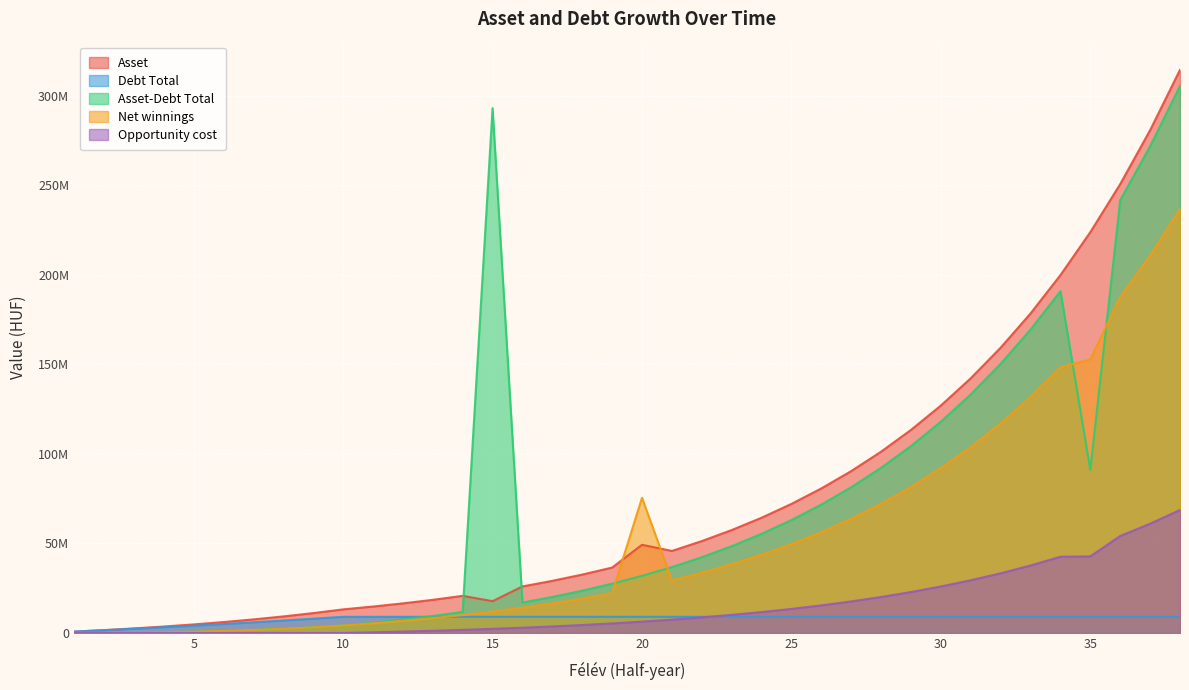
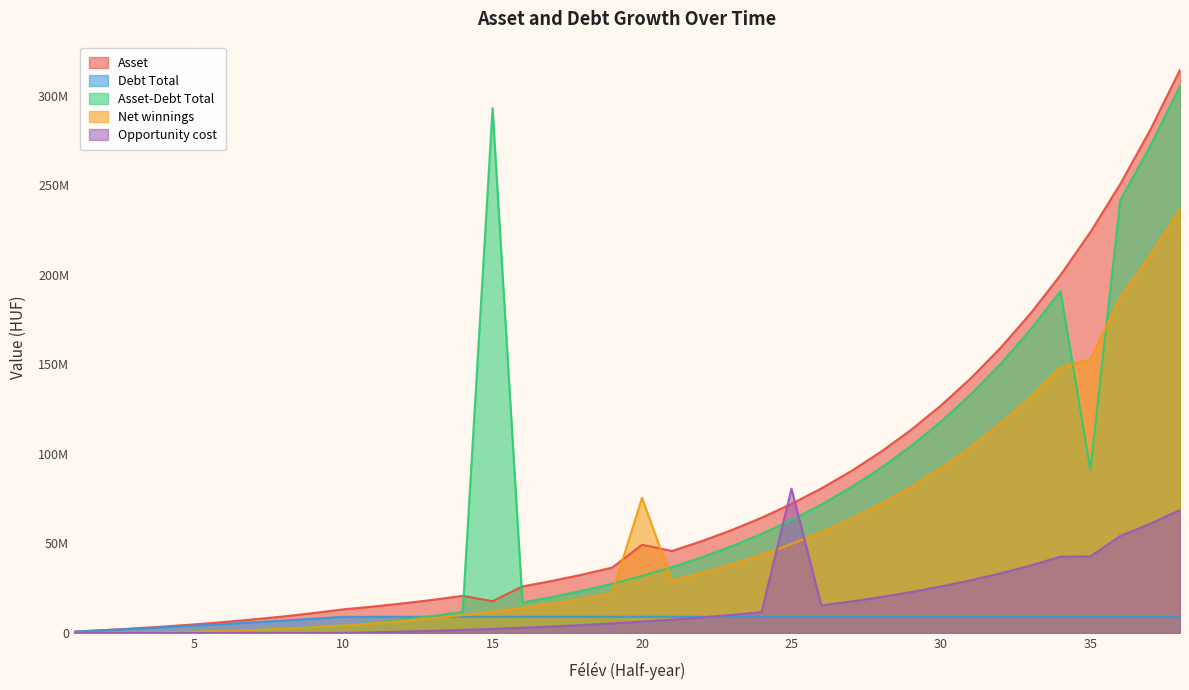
Opportunity cost, 25: 13000000 -> 81000000
